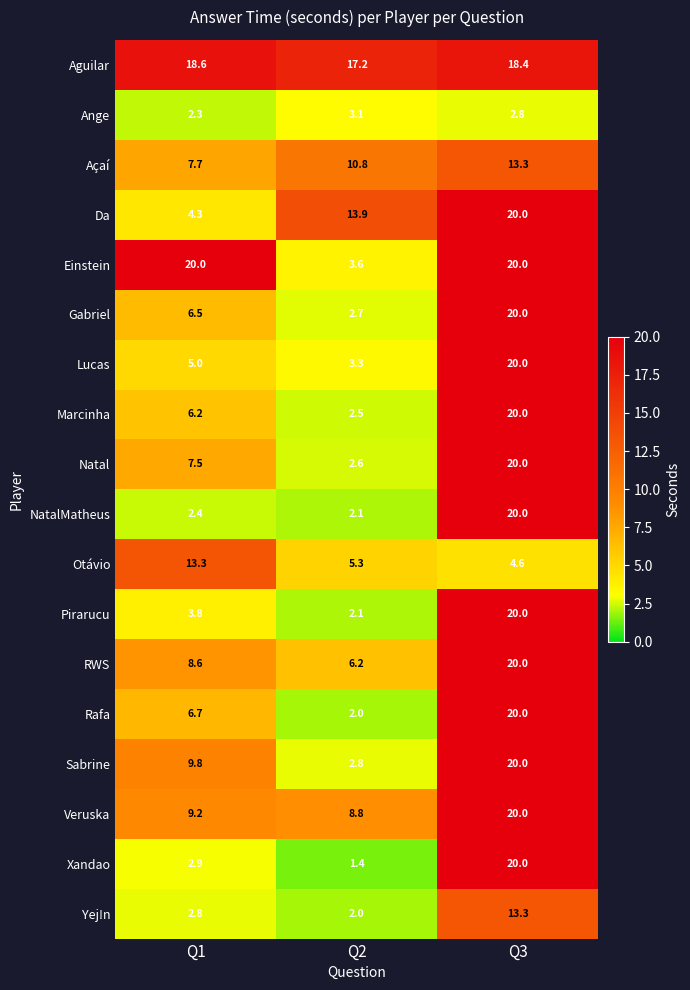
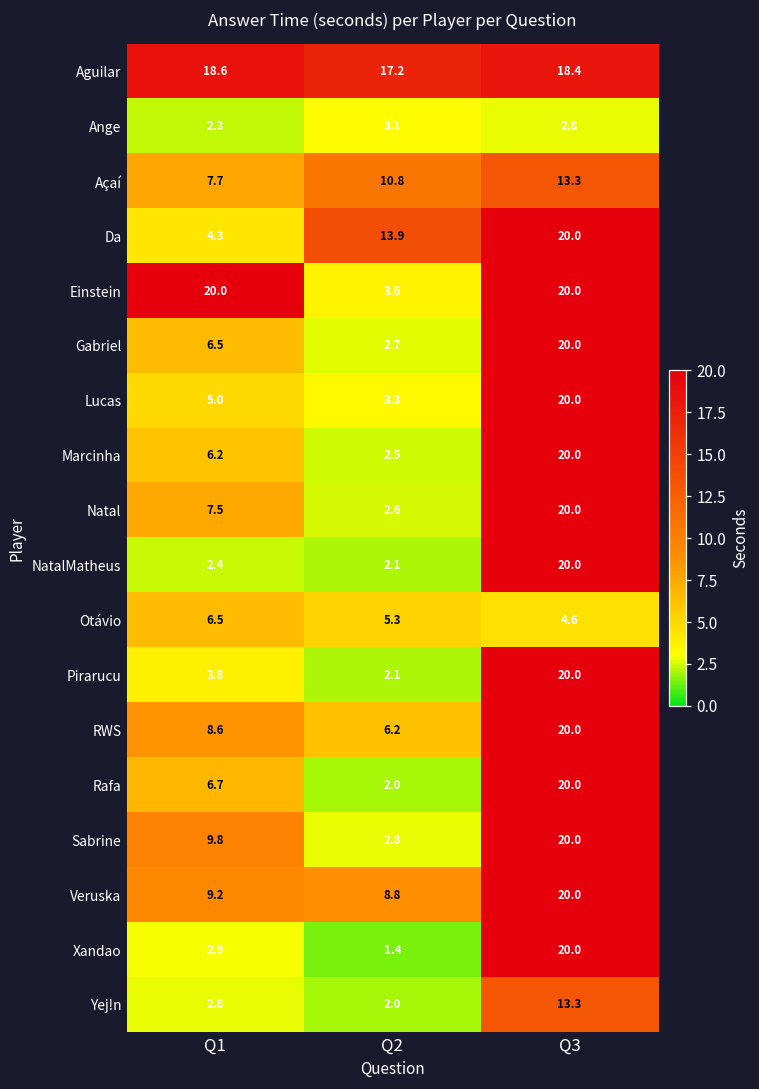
Otávio, Q1: 13.3 -> 6.5
